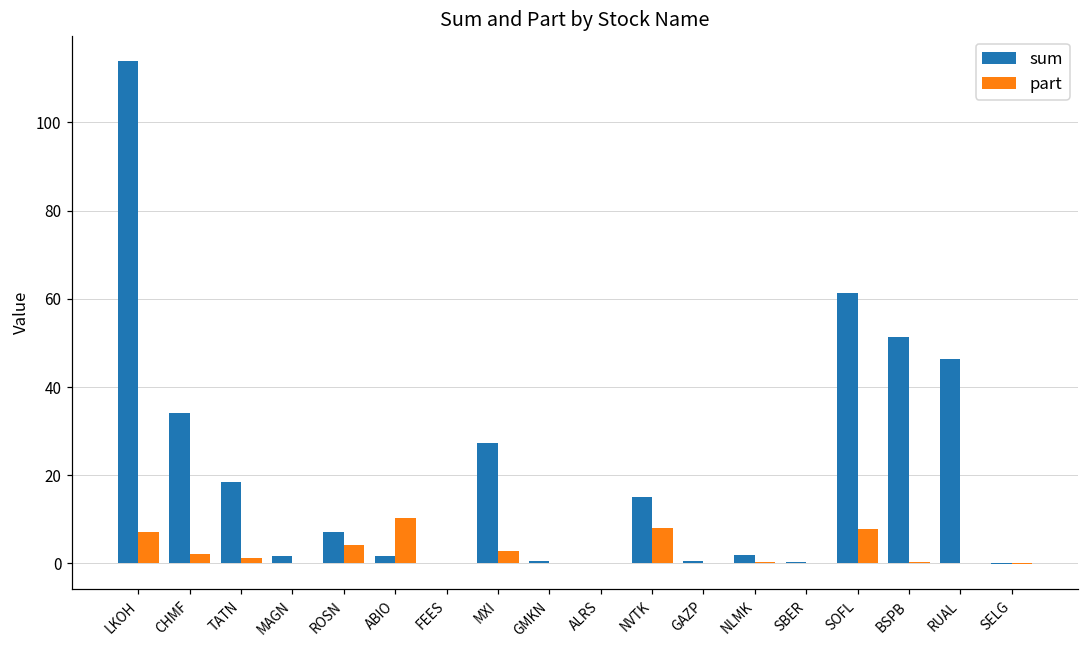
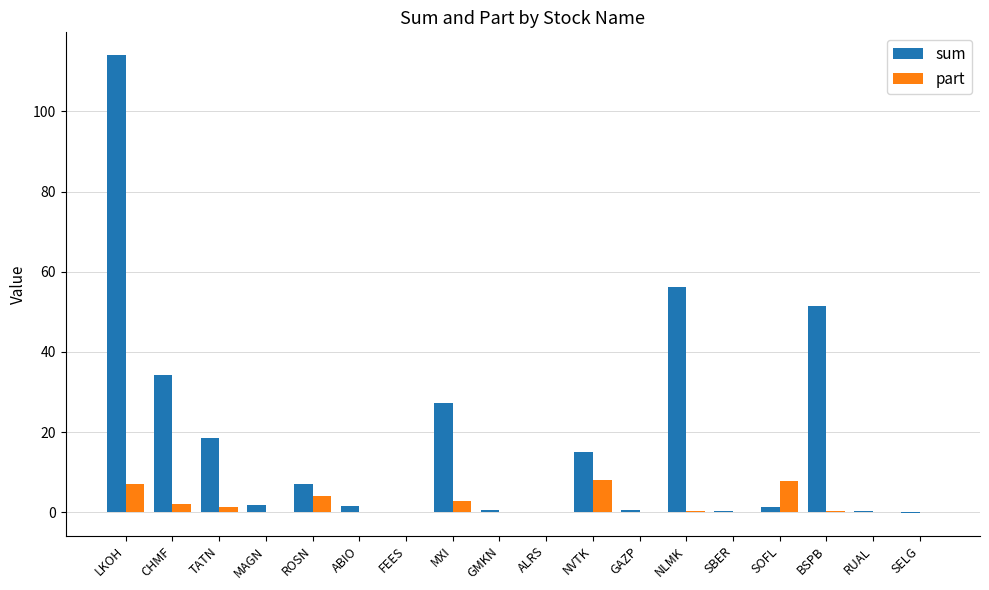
part, ABIO: 10 -> 0
sum, NLMK: 2 -> 56
sum, SOFL: 61 -> 1
sum, RUAL: 46 -> 0
